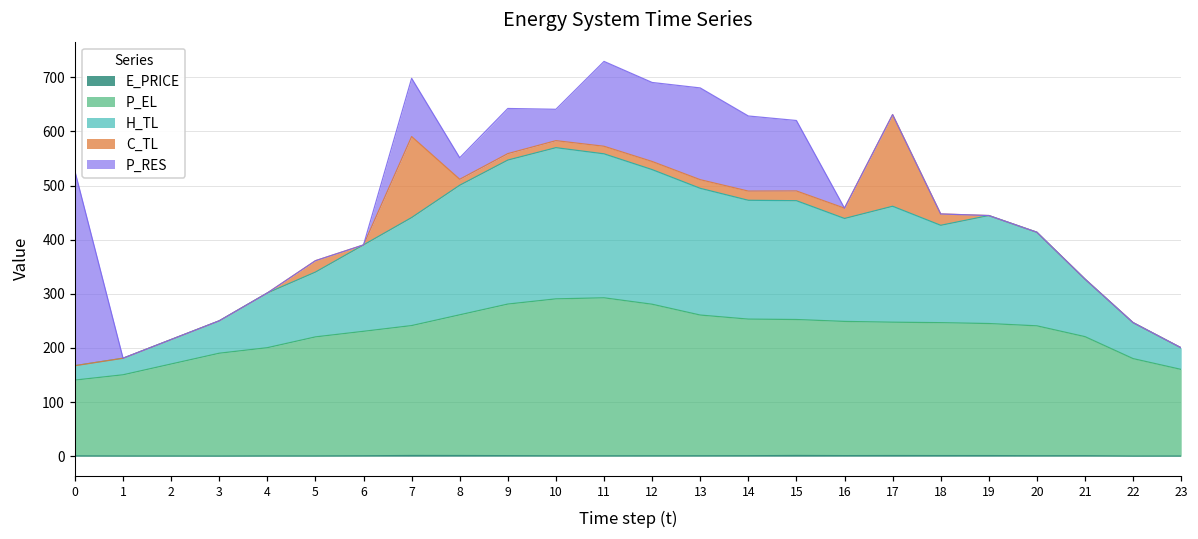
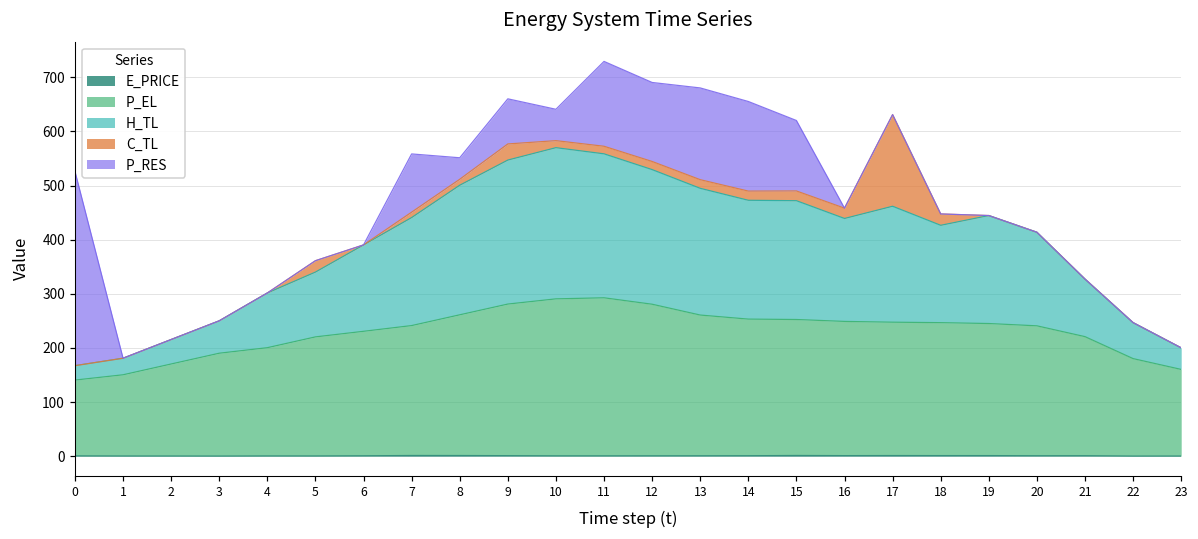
C_TL, 7: 150 -> 10
C_TL, 9: 10 -> 30
P_RES, 14: 140 -> 170
